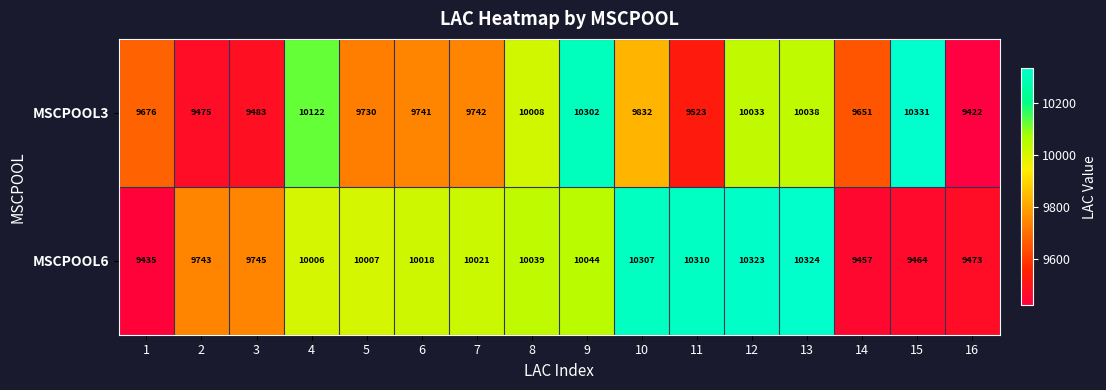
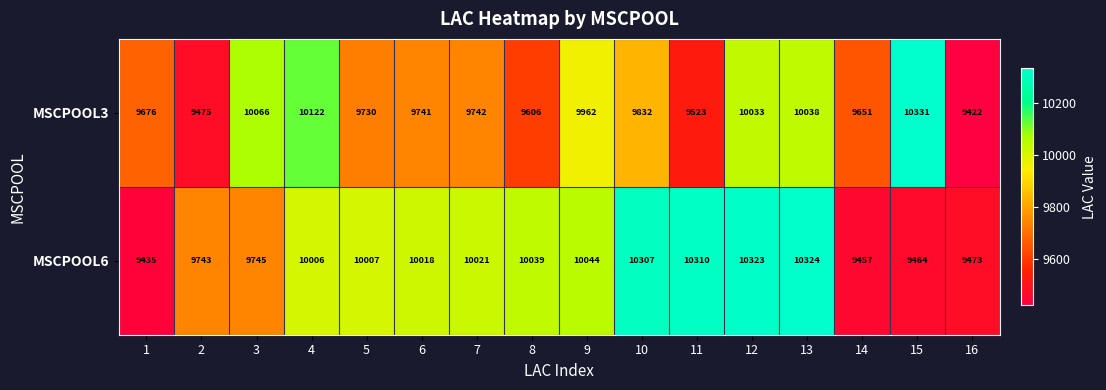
MSCPOOL3, 3: 9483 -> 10066
MSCPOOL3, 8: 10008 -> 9606
MSCPOOL3, 9: 10302 -> 9962
